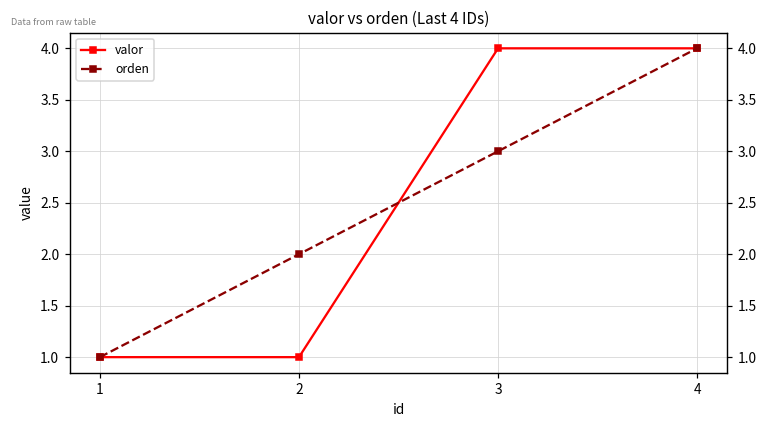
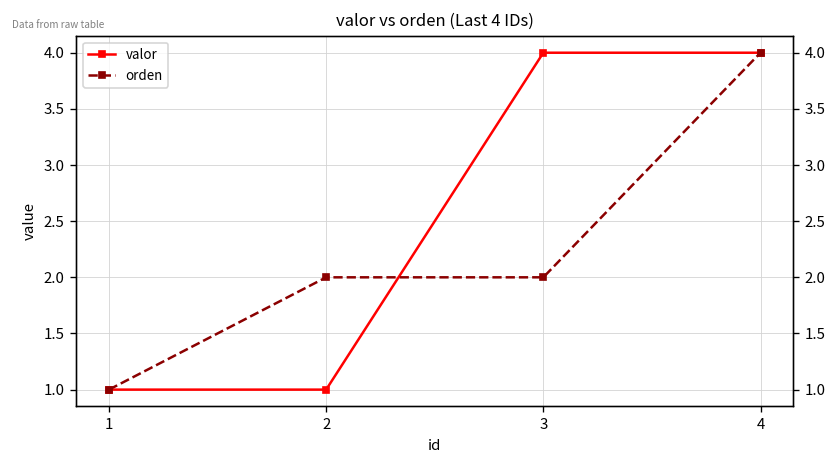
orden, 3: 3 -> 2
